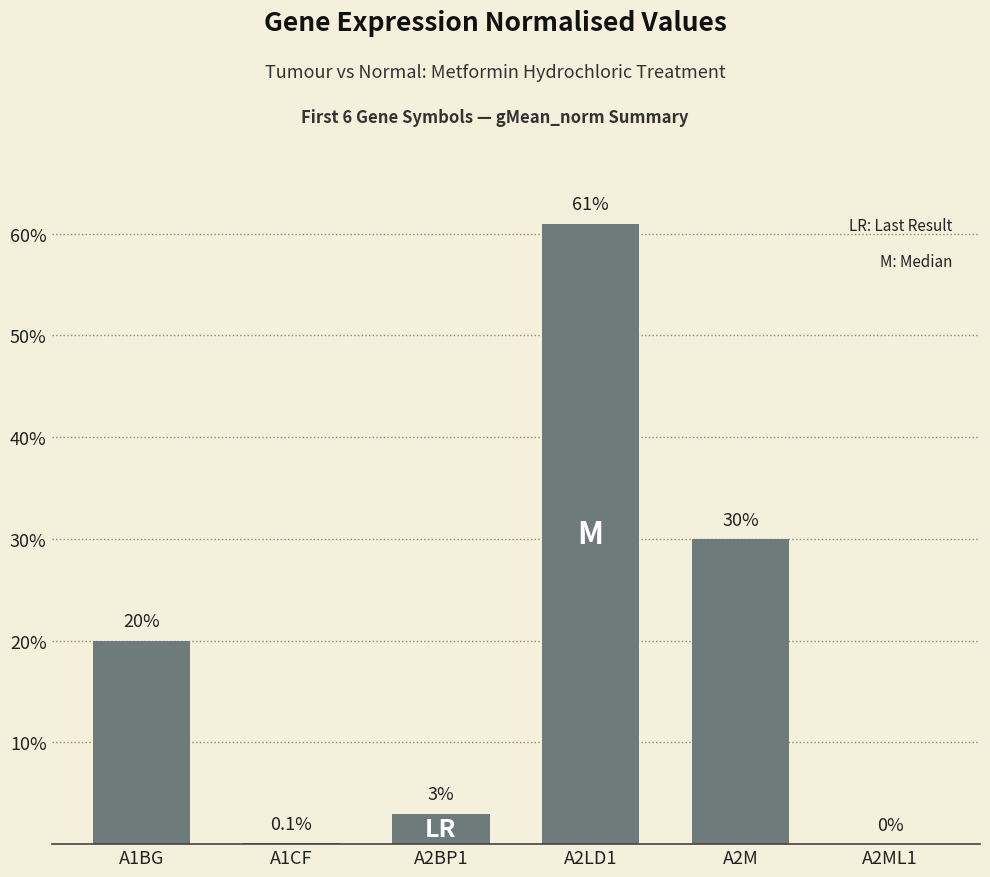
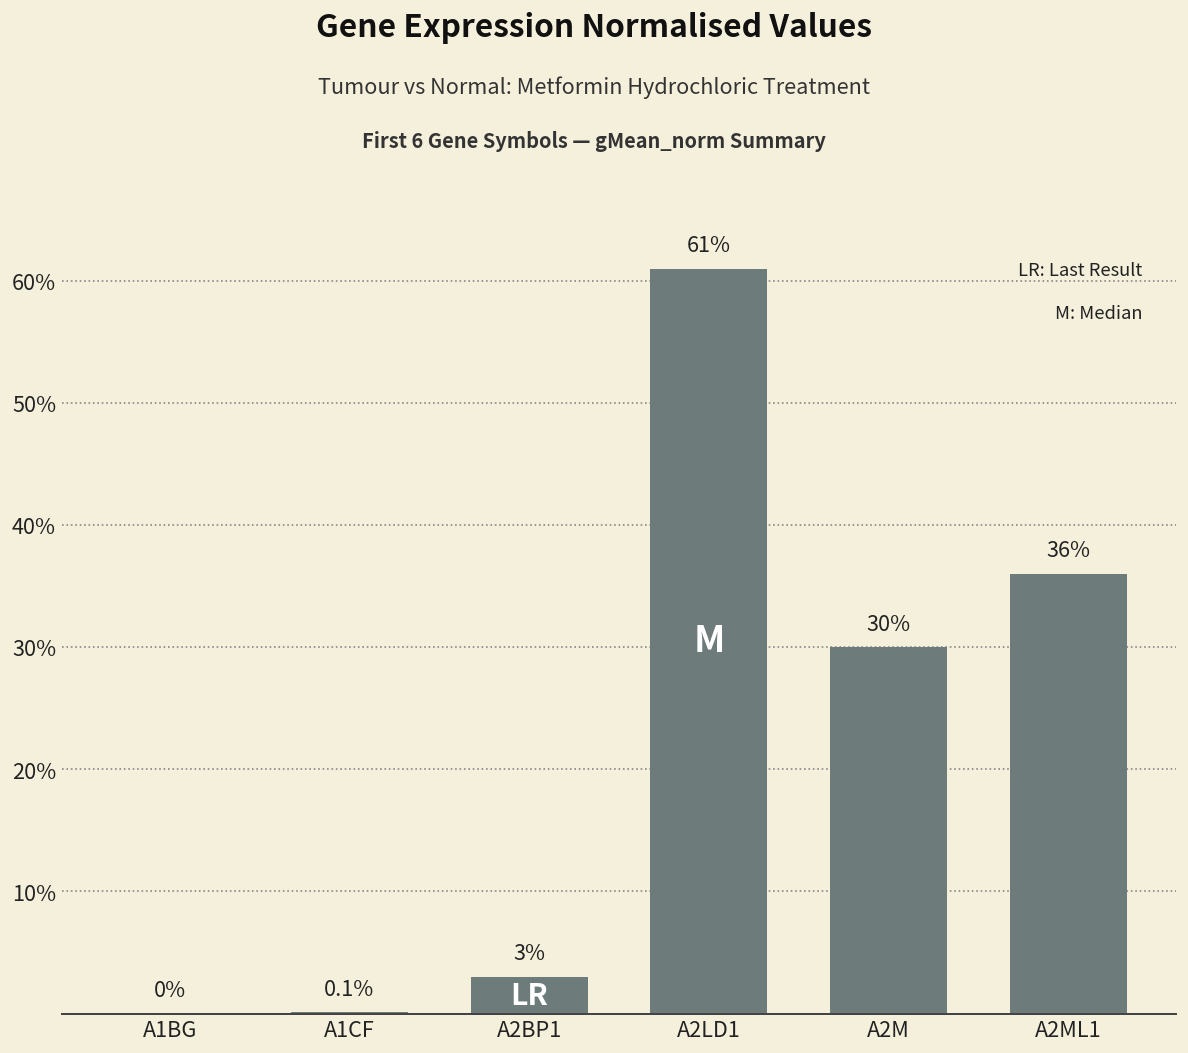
A1BG: 20% -> 0%
A2ML1: 0% -> 36%
